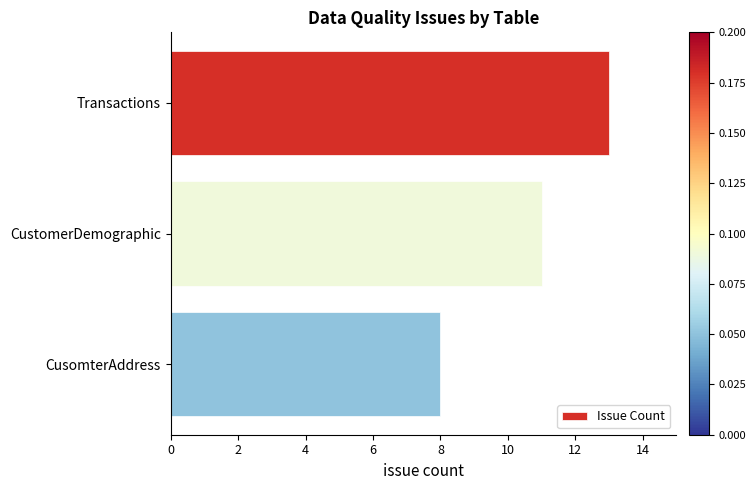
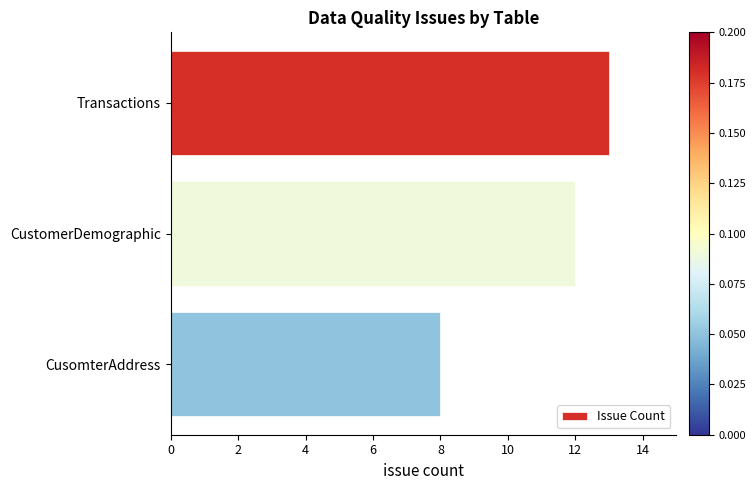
CustomerDemographic: 11 -> 12
